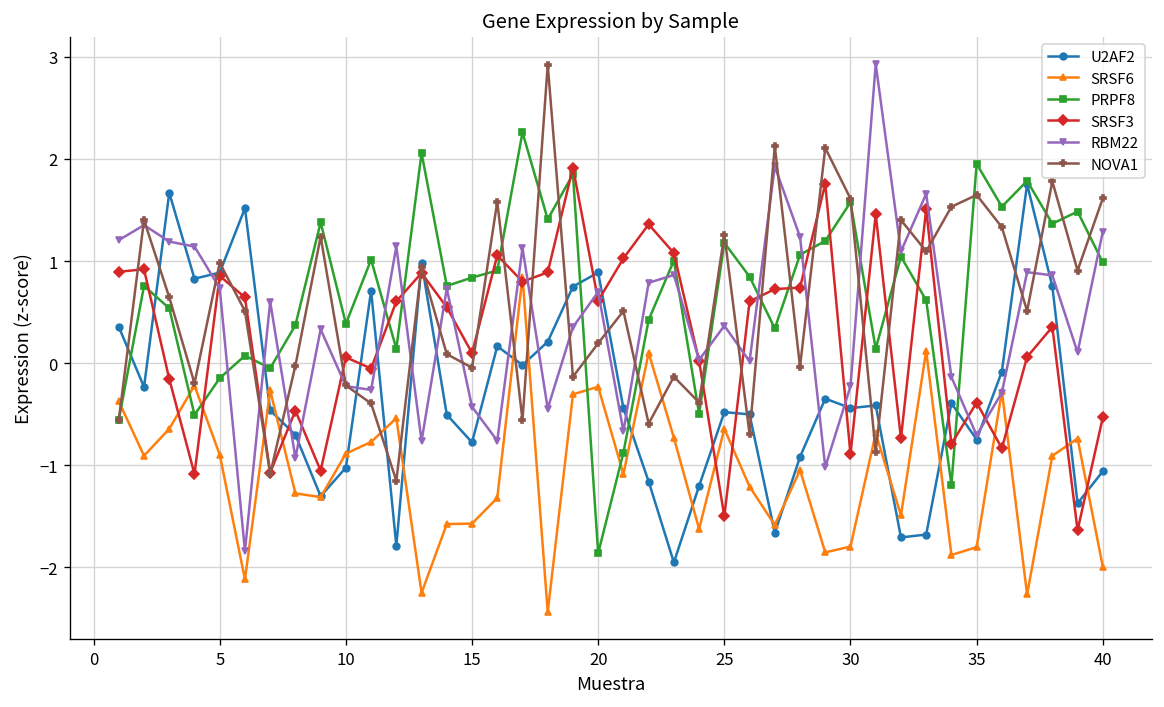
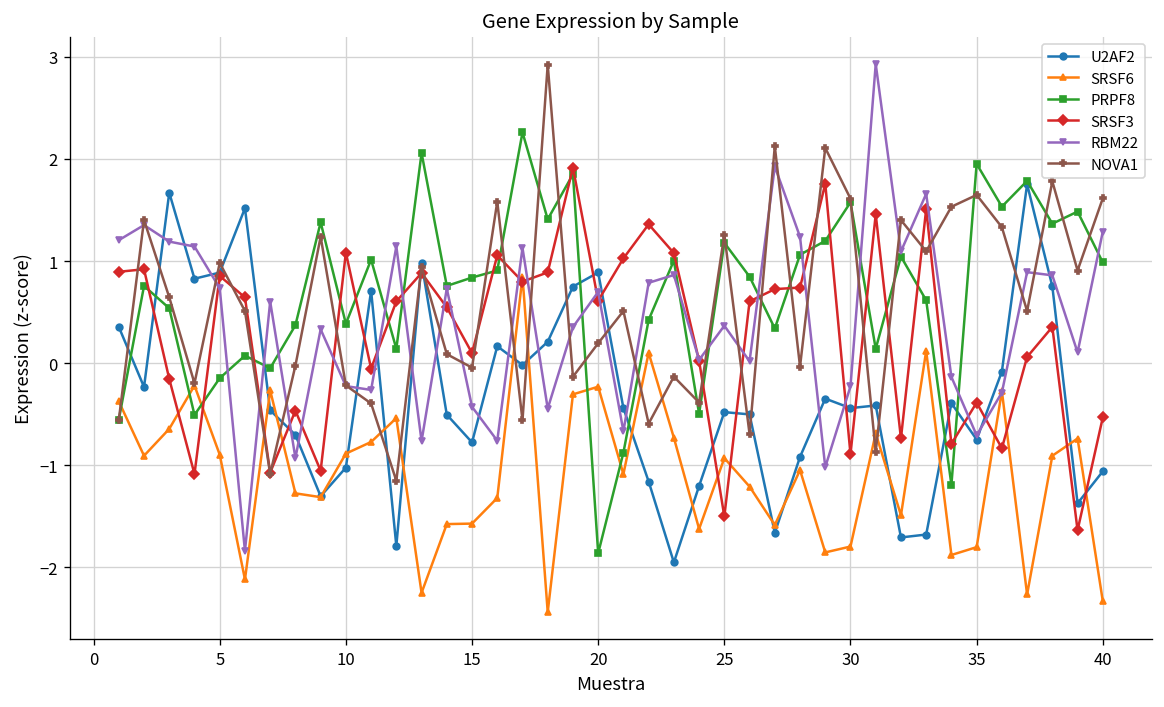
SRSF3, 10: 0.1 -> 1.1
SRSF6, 25: -0.6 -> -0.9
SRSF6, 40: -2.0 -> -2.3
